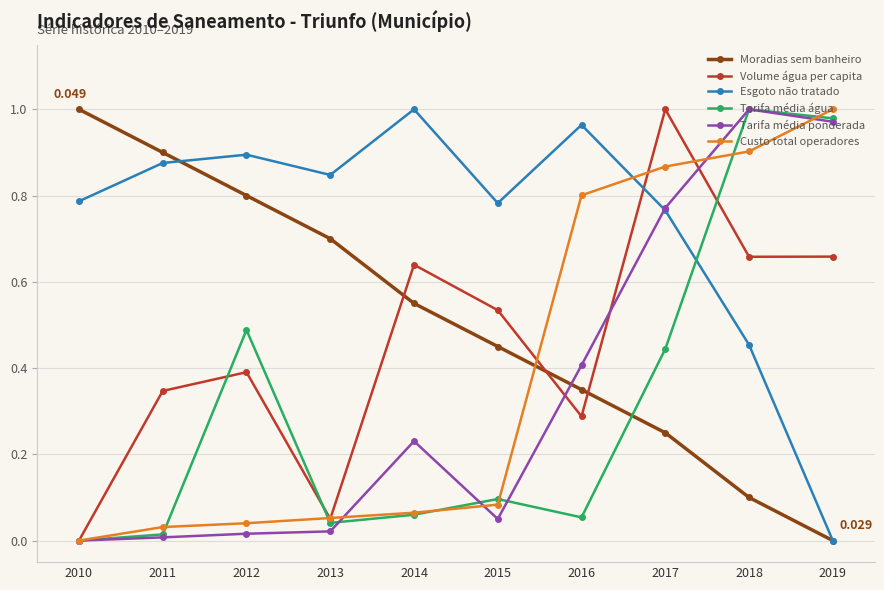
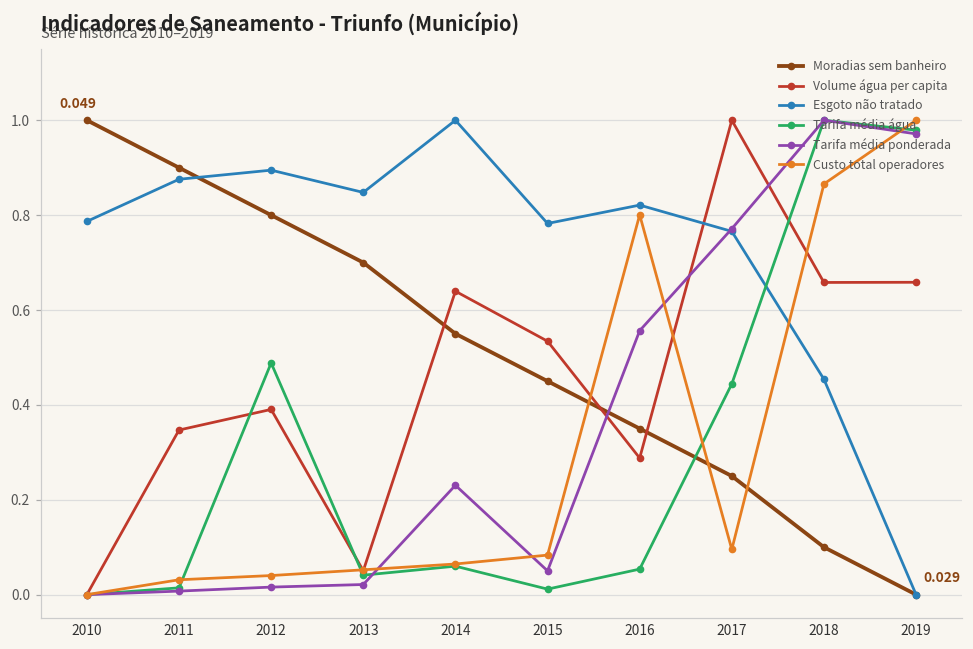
Tarifa média água, 2015: 0.10 -> 0.01
Esgoto não tratado, 2016: 0.96 -> 0.82
Tarifa média ponderada, 2016: 0.41 -> 0.56
Custo total operadores, 2017: 0.87 -> 0.10
Custo total operadores, 2018: 0.90 -> 0.87
